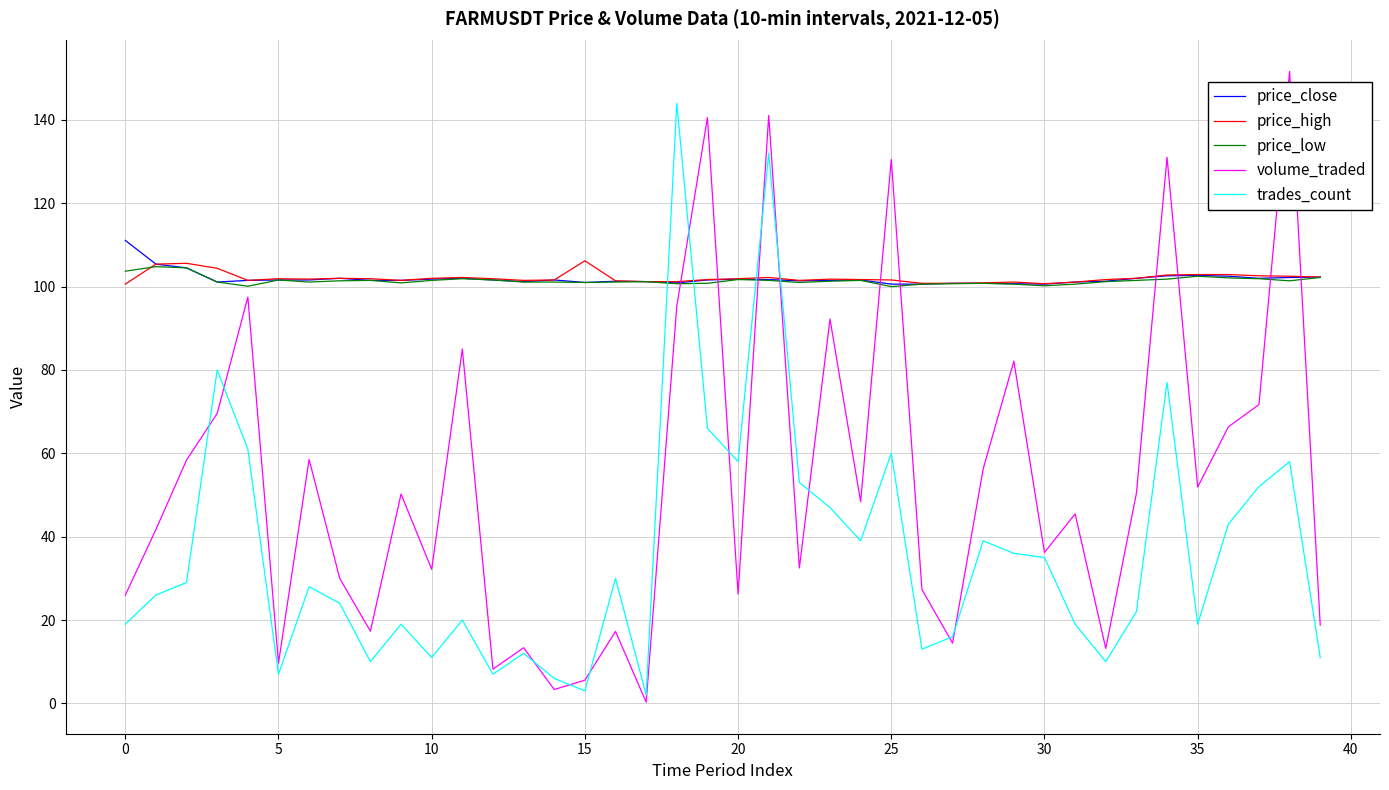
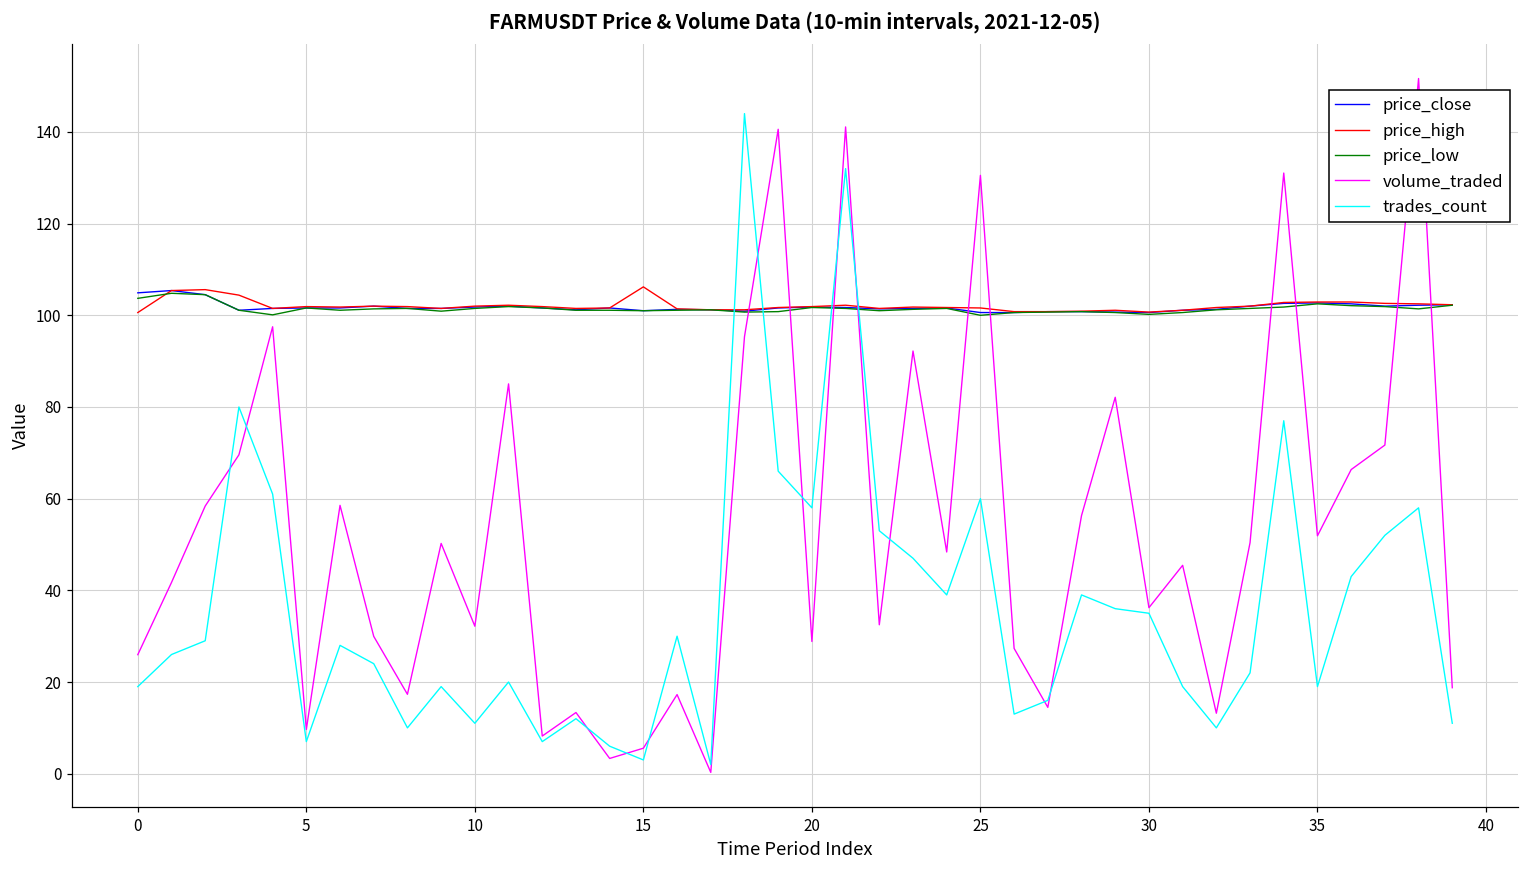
price_close, 0: 111 -> 105
volume_traded, 20: 26 -> 29
